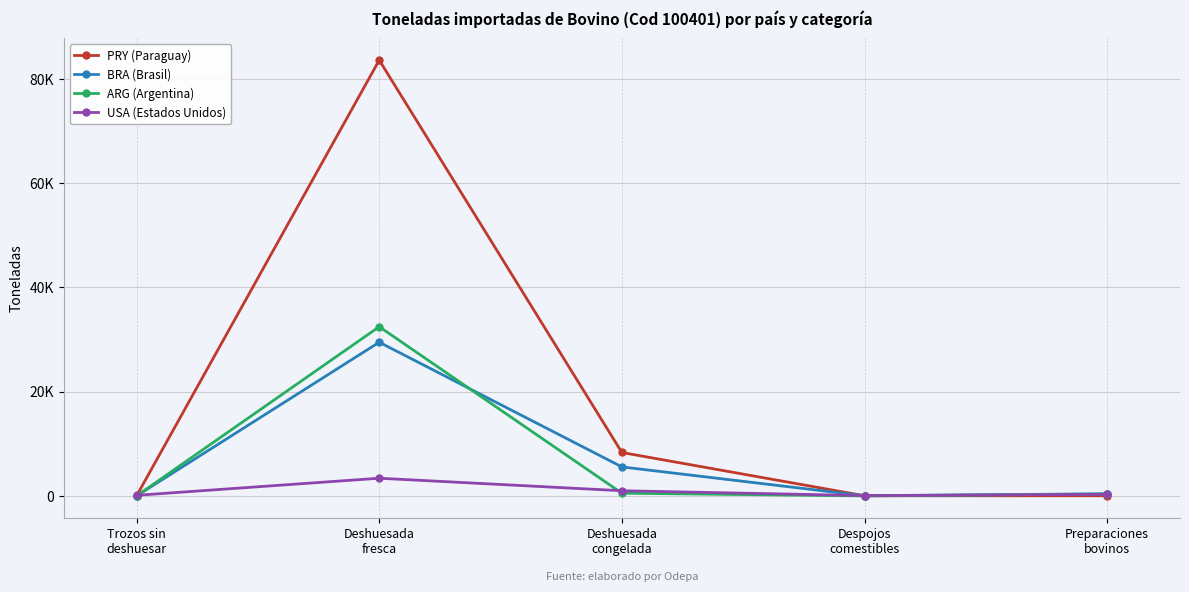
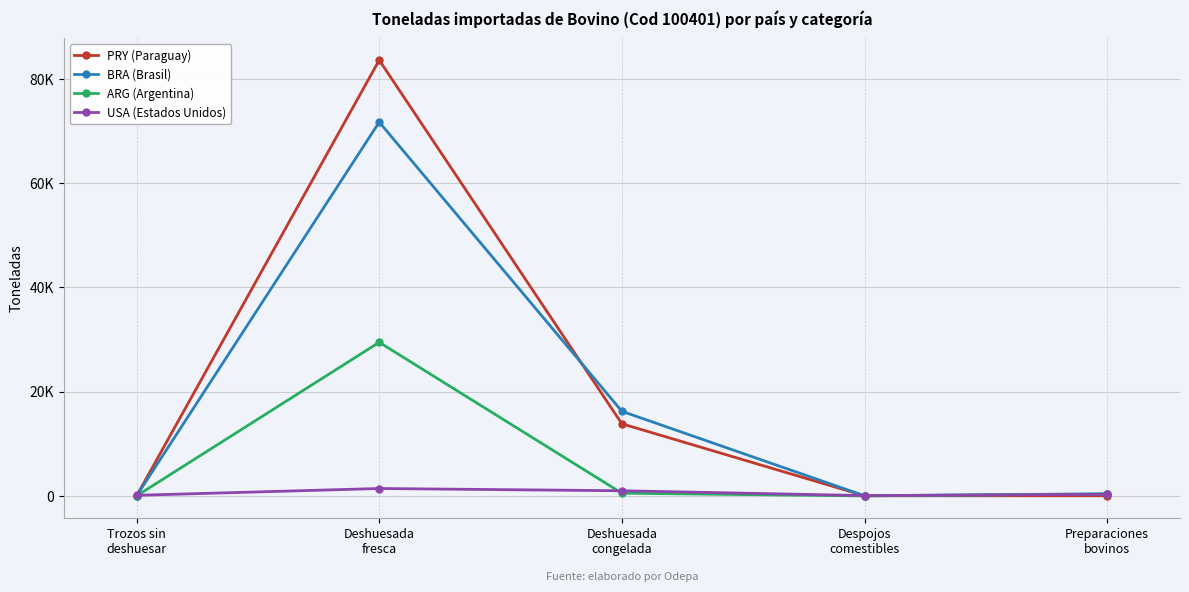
BRA (Brasil), Deshuesada fresca: 29000 -> 72000
ARG (Argentina), Deshuesada fresca: 32000 -> 29000
USA (Estados Unidos), Deshuesada fresca: 3000 -> 1000
PRY (Paraguay), Deshuesada congelada: 8000 -> 14000
BRA (Brasil), Deshuesada congelada: 6000 -> 16000
